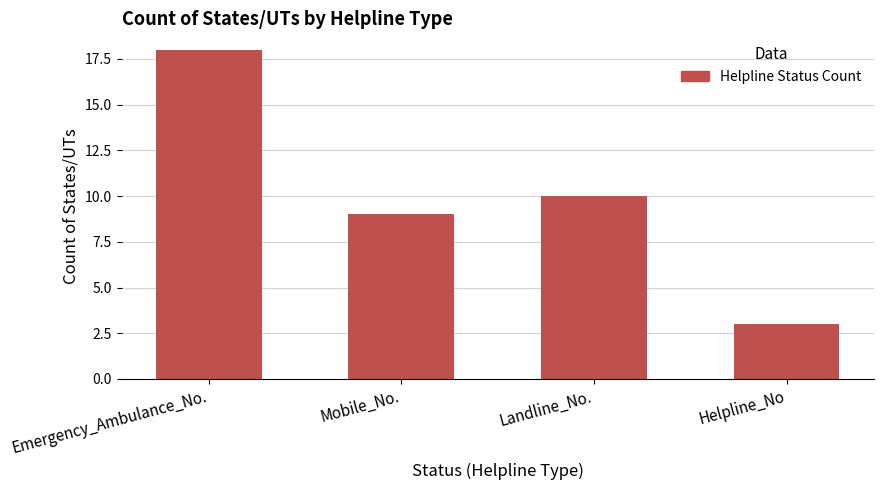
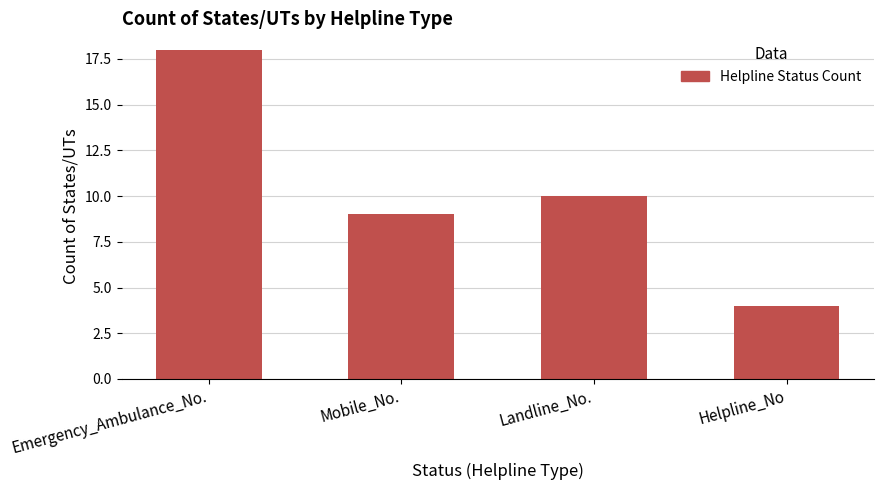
Helpline_No: 3 -> 4
